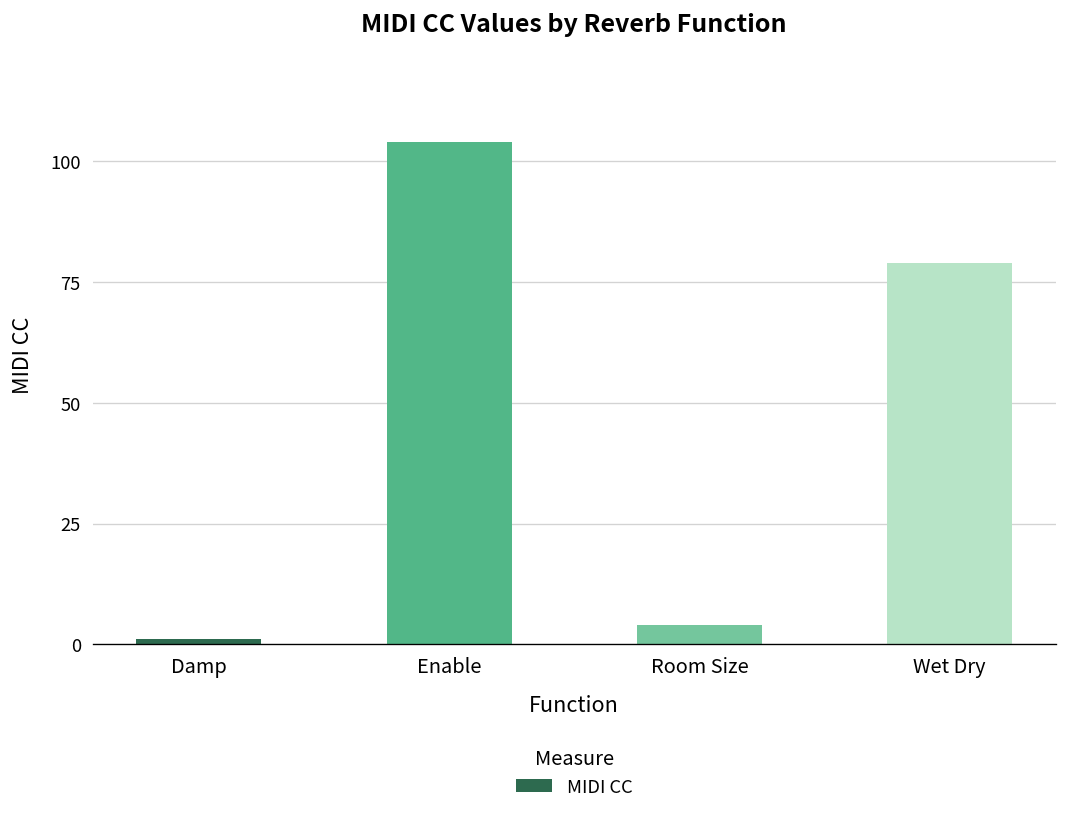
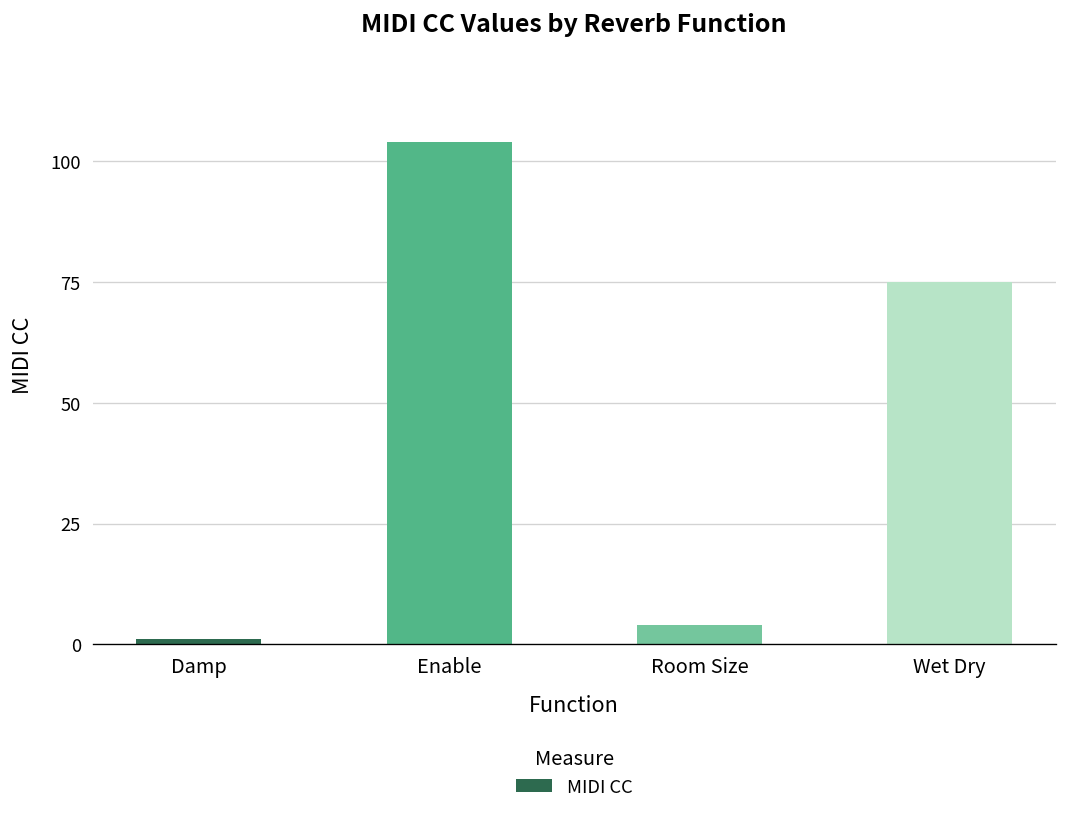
Wet Dry: 79 -> 75
